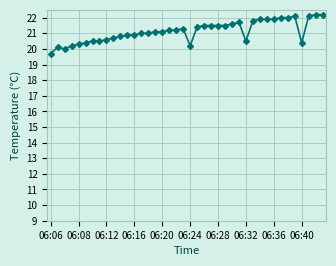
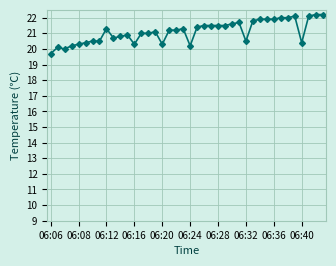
06:12: 20.6 -> 21.3
06:16: 20.9 -> 20.3
06:20: 21.1 -> 20.3
